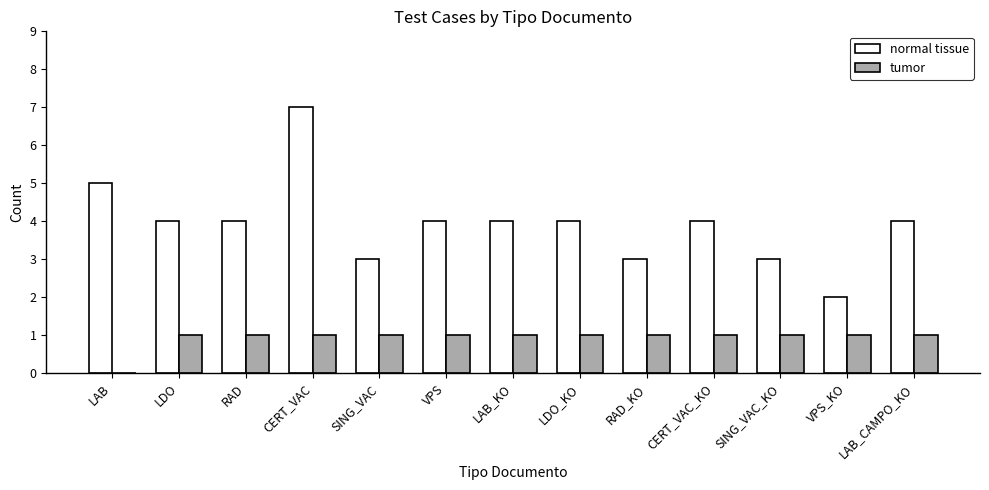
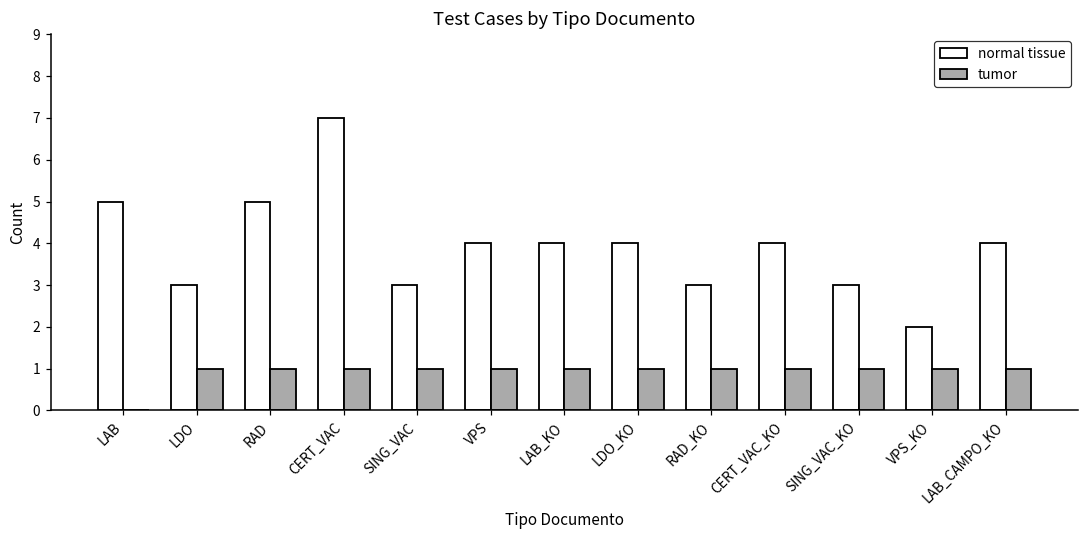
normal tissue, LDO: 4 -> 3
normal tissue, RAD: 4 -> 5
